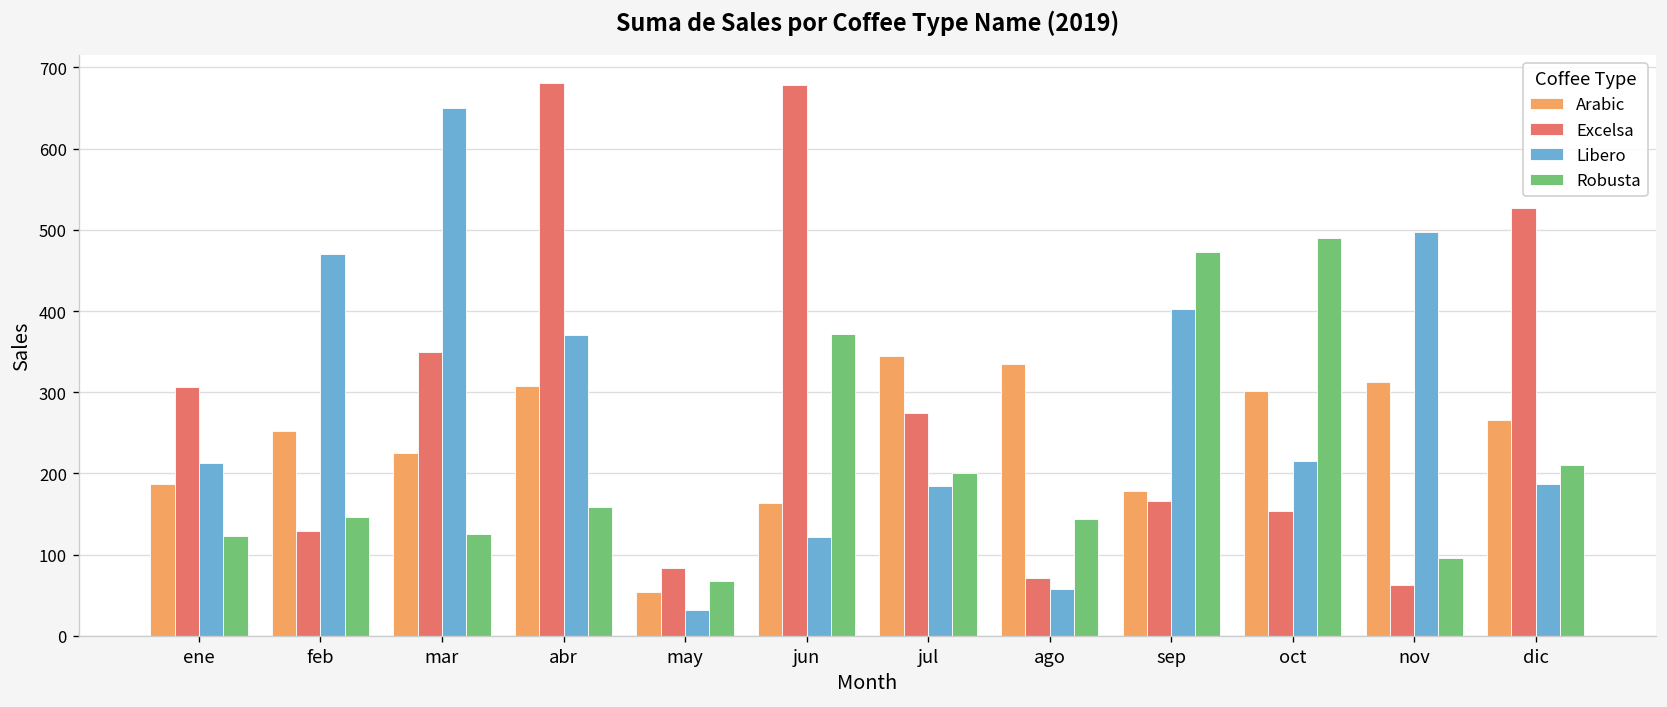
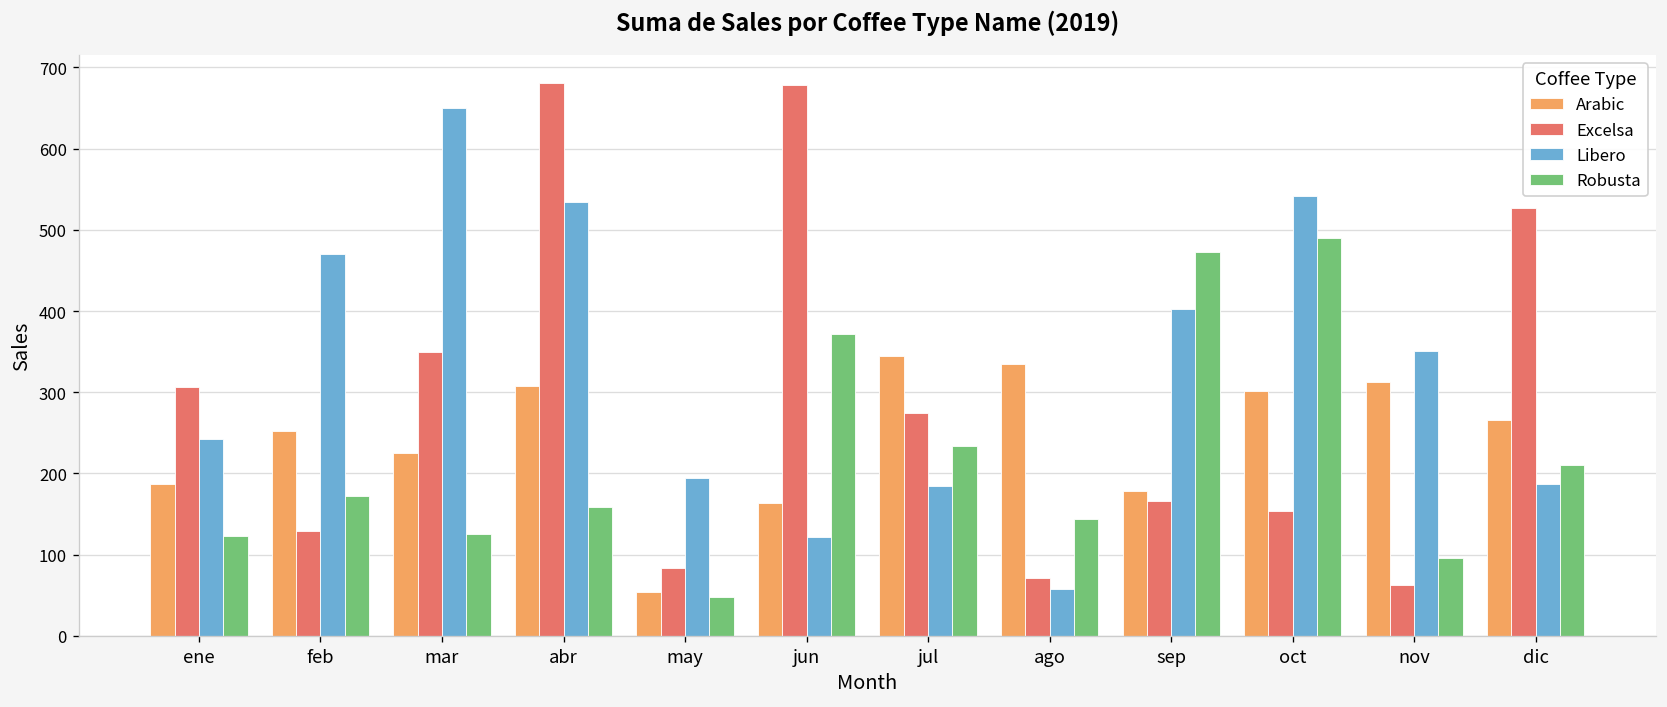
Libero, ene: 210 -> 240
Robusta, feb: 150 -> 170
Libero, abr: 370 -> 530
Libero, may: 30 -> 190
Robusta, may: 70 -> 50
Robusta, jul: 200 -> 230
Libero, oct: 220 -> 540
Libero, nov: 500 -> 350
